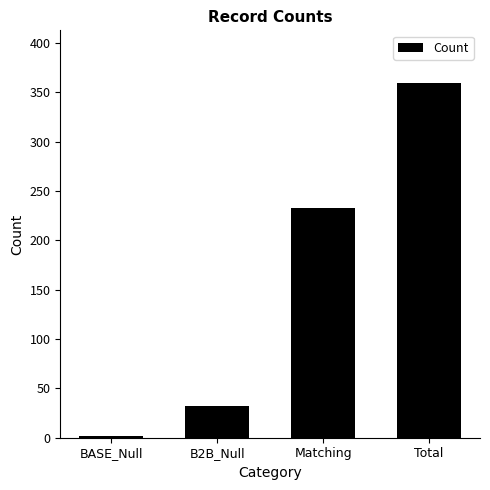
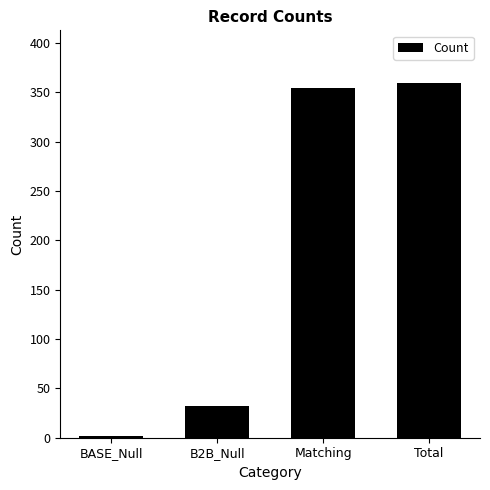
Matching: 230 -> 350
